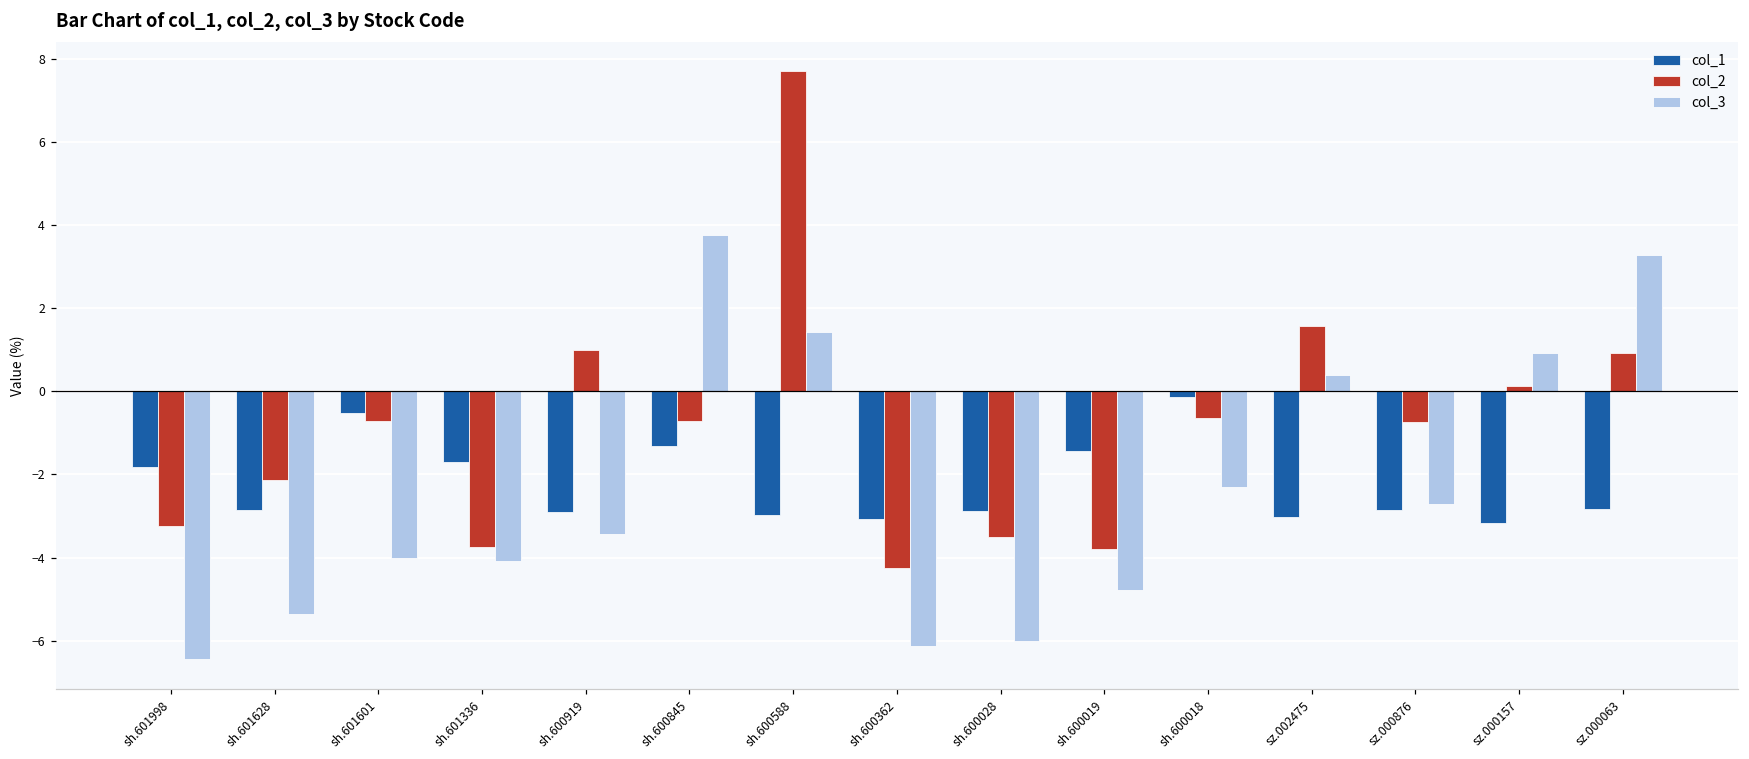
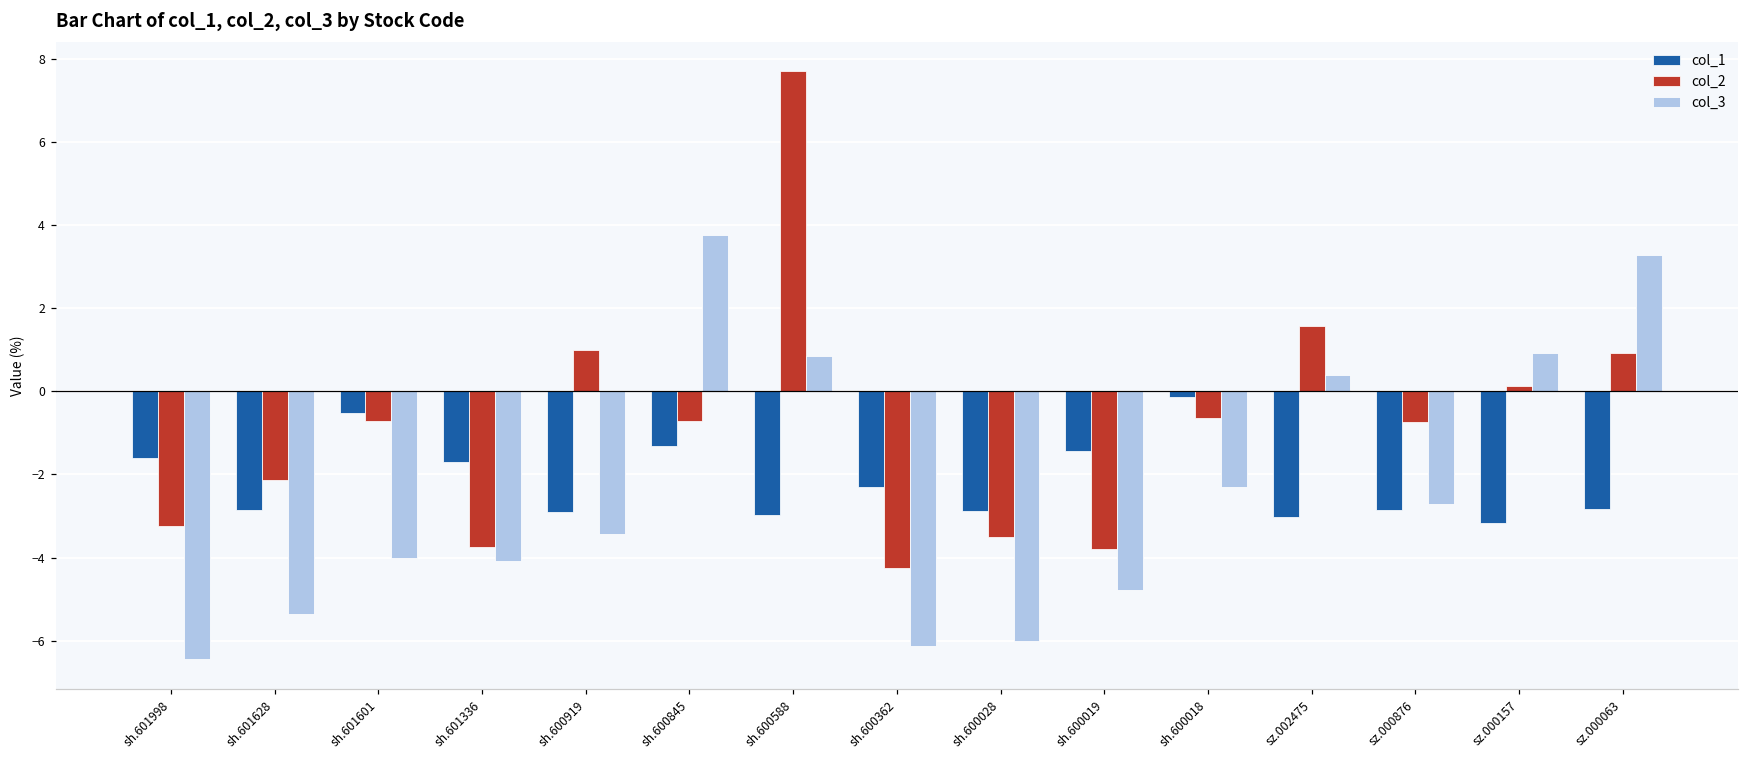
col_1, sh.601998: -1.8 -> -1.6
col_3, sh.600588: 1.4 -> 0.9
col_1, sh.600362: -3.1 -> -2.3
